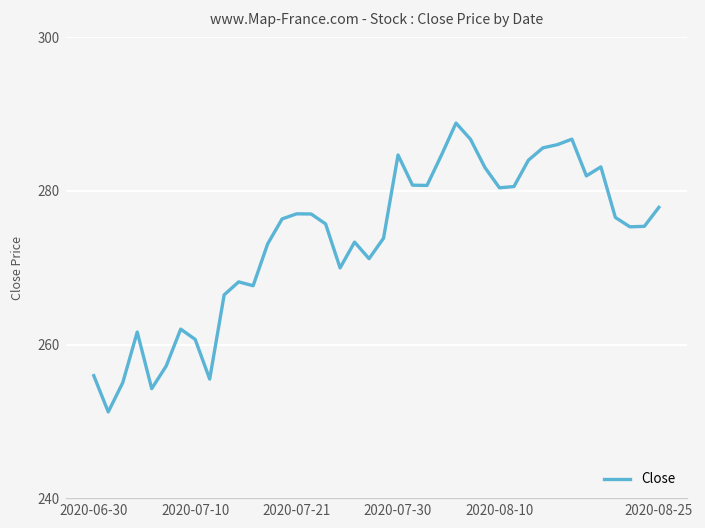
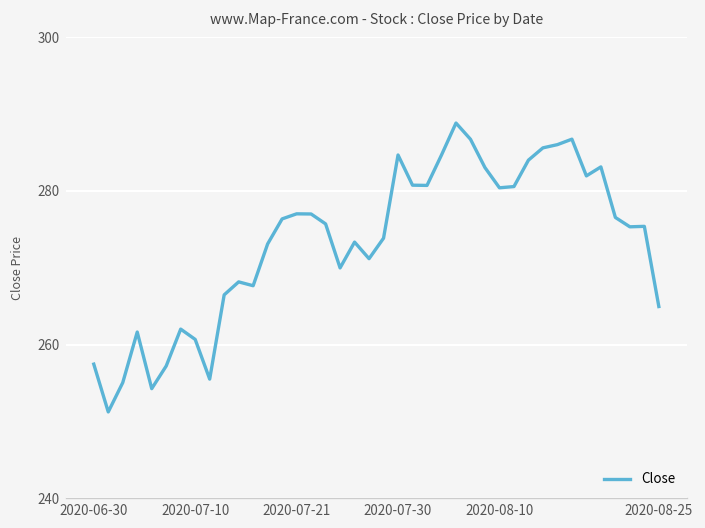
2020-06-30: 256 -> 257
2020-08-25: 278 -> 265
